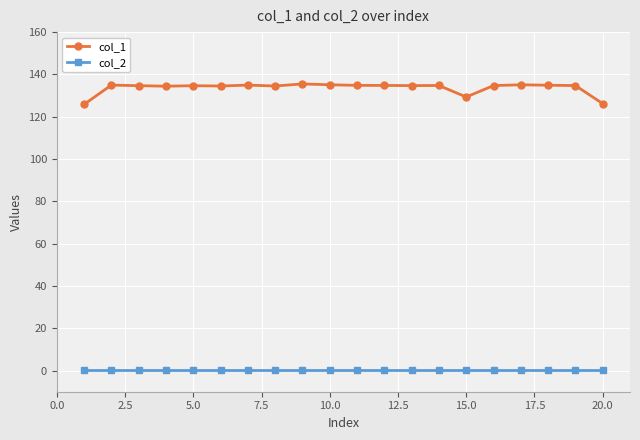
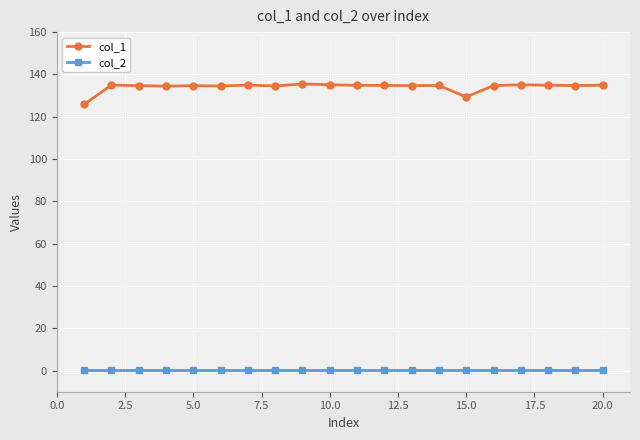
col_1, 20.0: 126 -> 135
